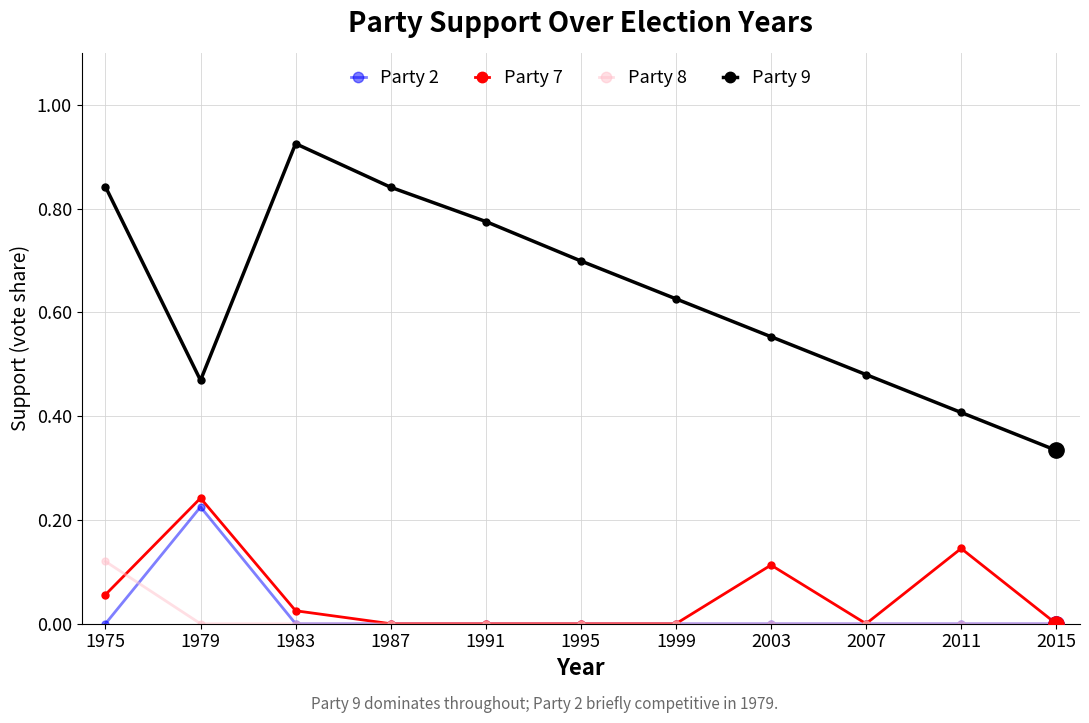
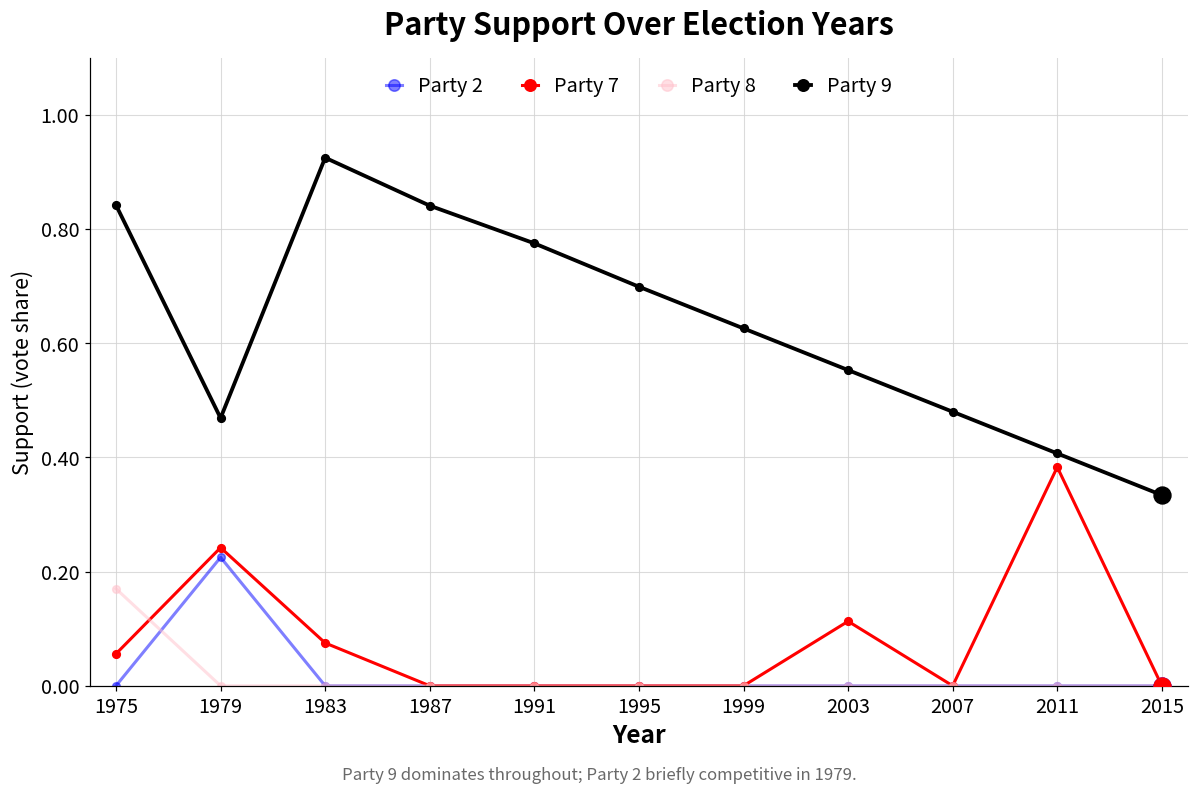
Party 8, 1975: 0.12 -> 0.17
Party 7, 1983: 0.03 -> 0.08
Party 7, 2011: 0.15 -> 0.38
